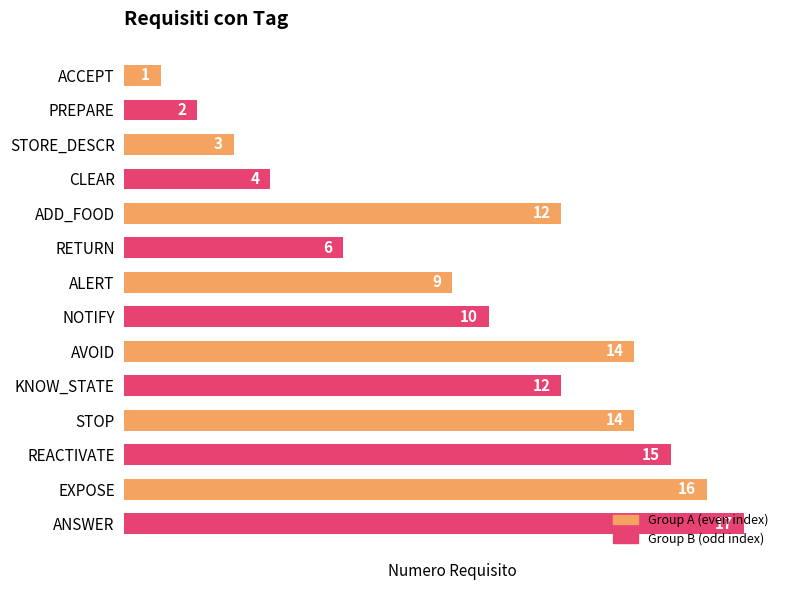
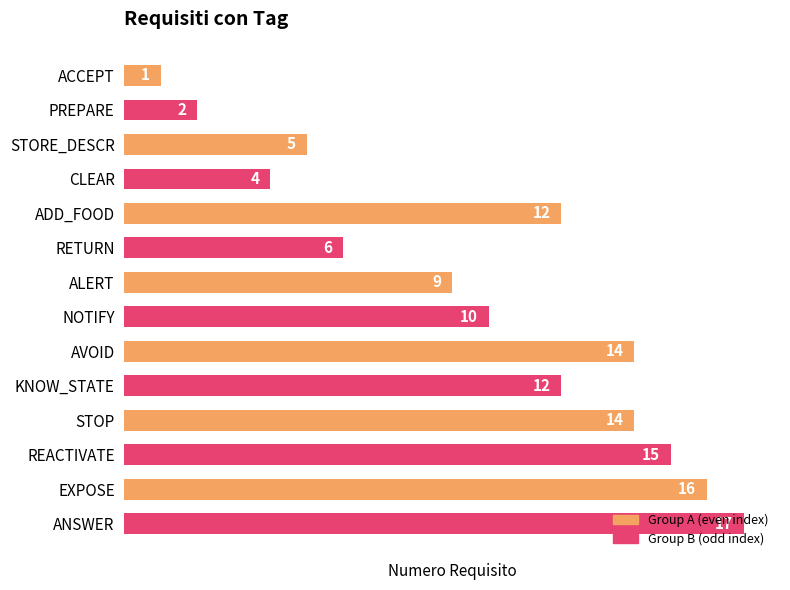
STORE_DESCR: 3 -> 5
